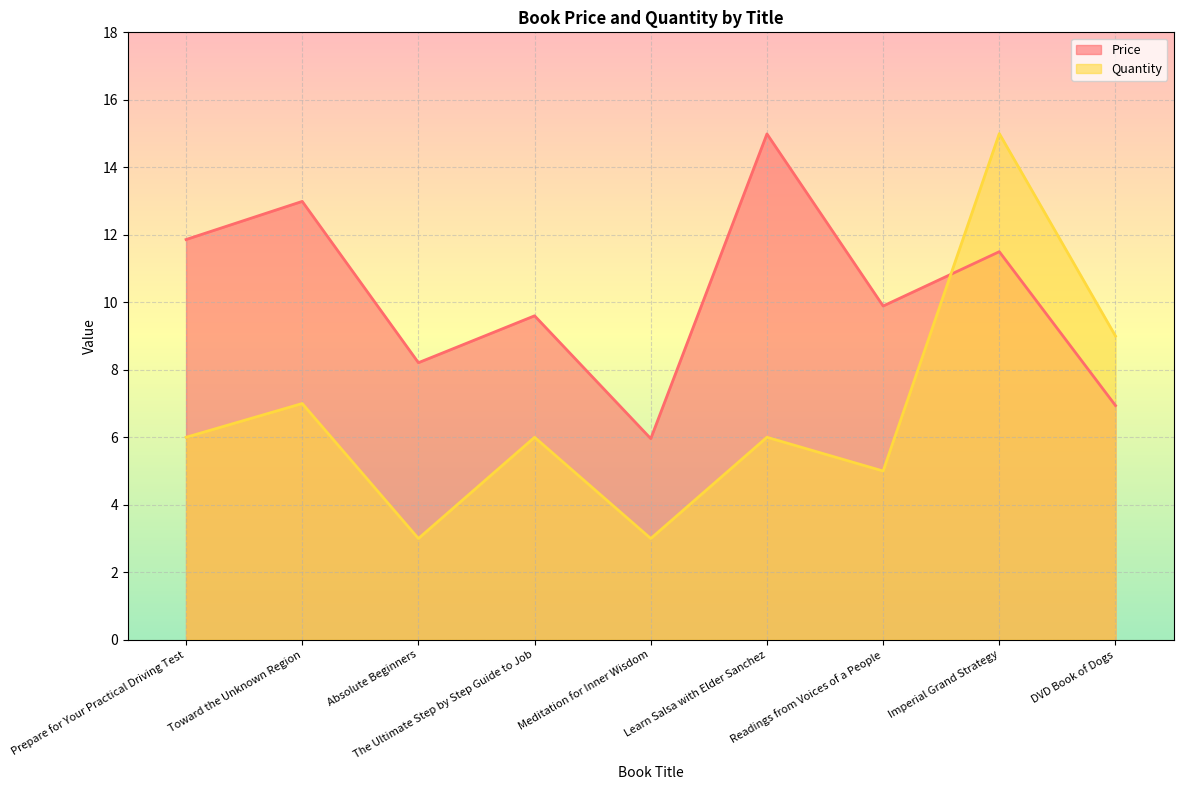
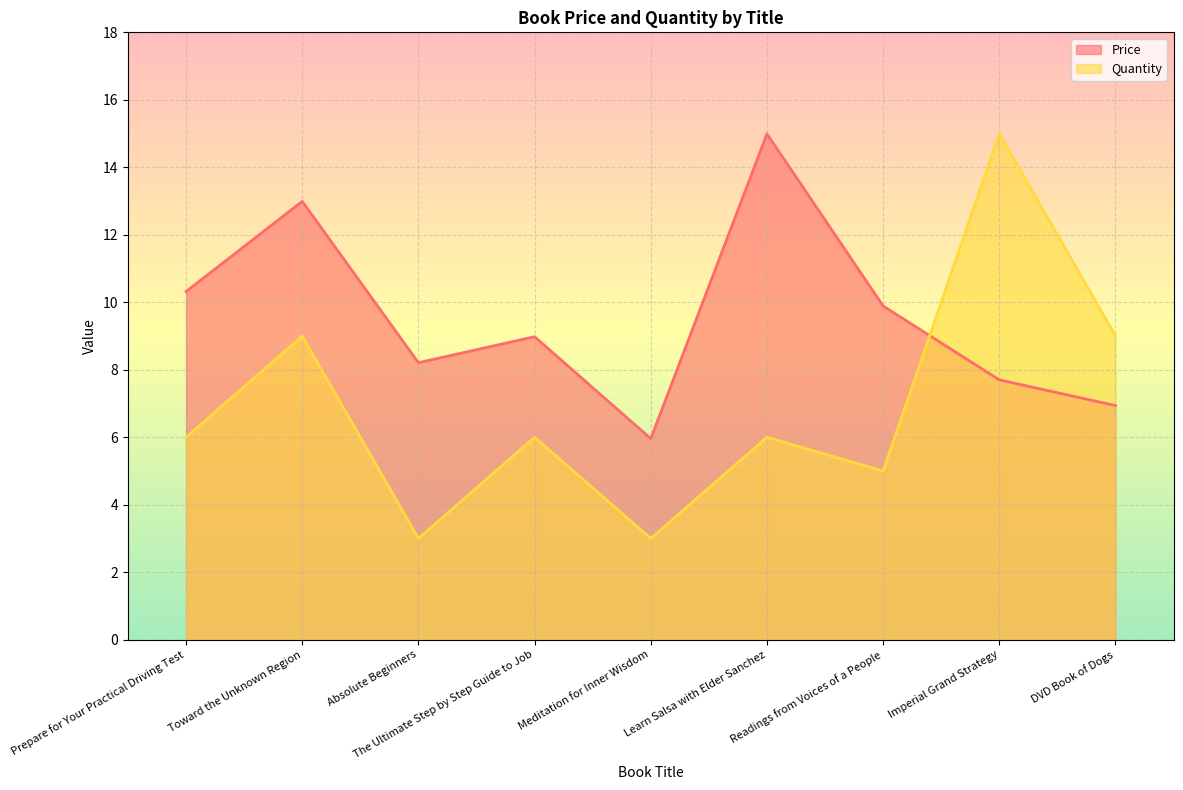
Price, Prepare for Your Practical Driving Test: 11.9 -> 10.3
Quantity, Toward the Unknown Region: 7 -> 9
Price, The Ultimate Step by Step Guide to Job: 9.6 -> 9.0
Price, Imperial Grand Strategy: 11.5 -> 7.7
